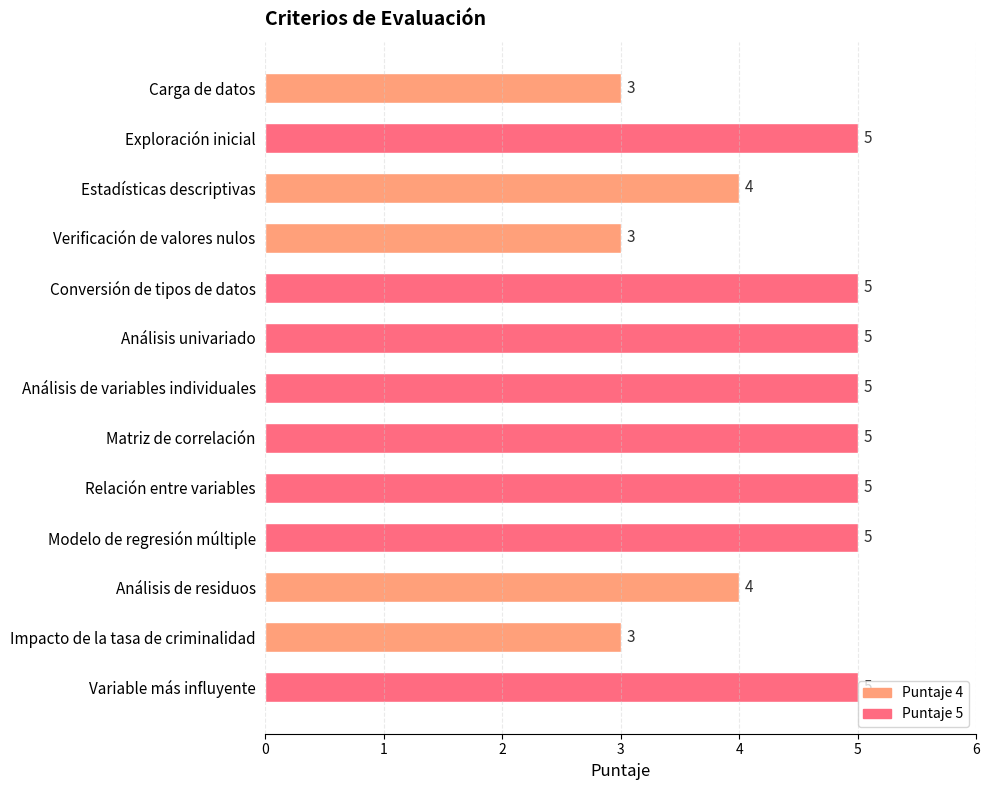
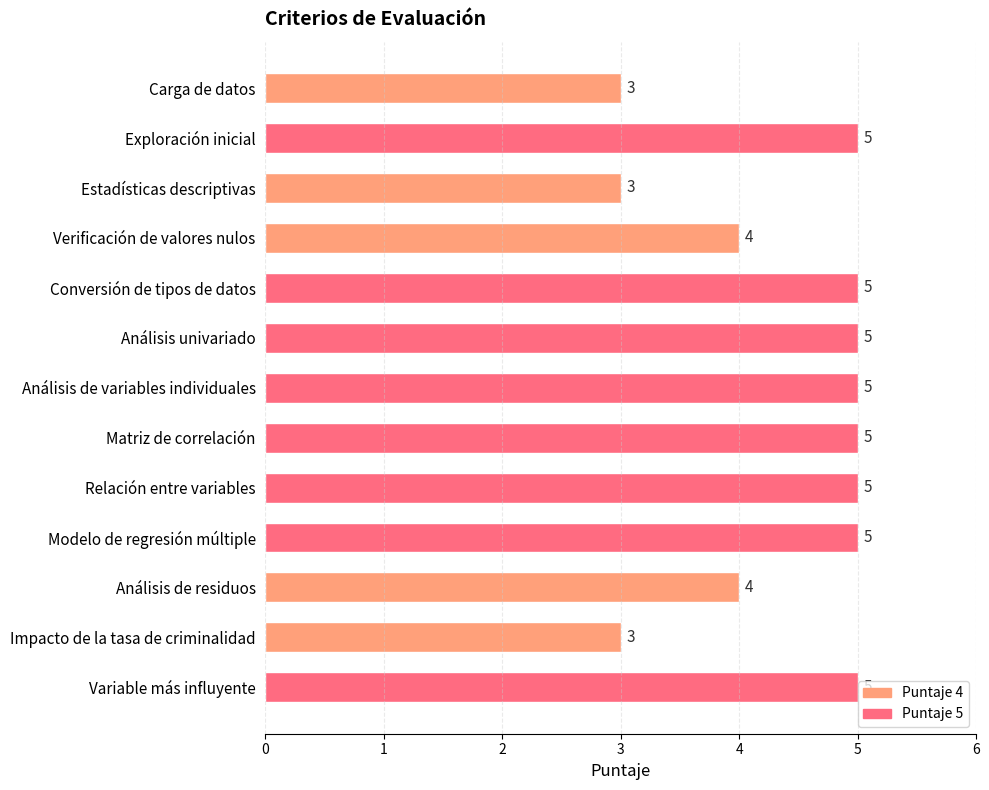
Estadísticas descriptivas: 4 -> 3
Verificación de valores nulos: 3 -> 4
